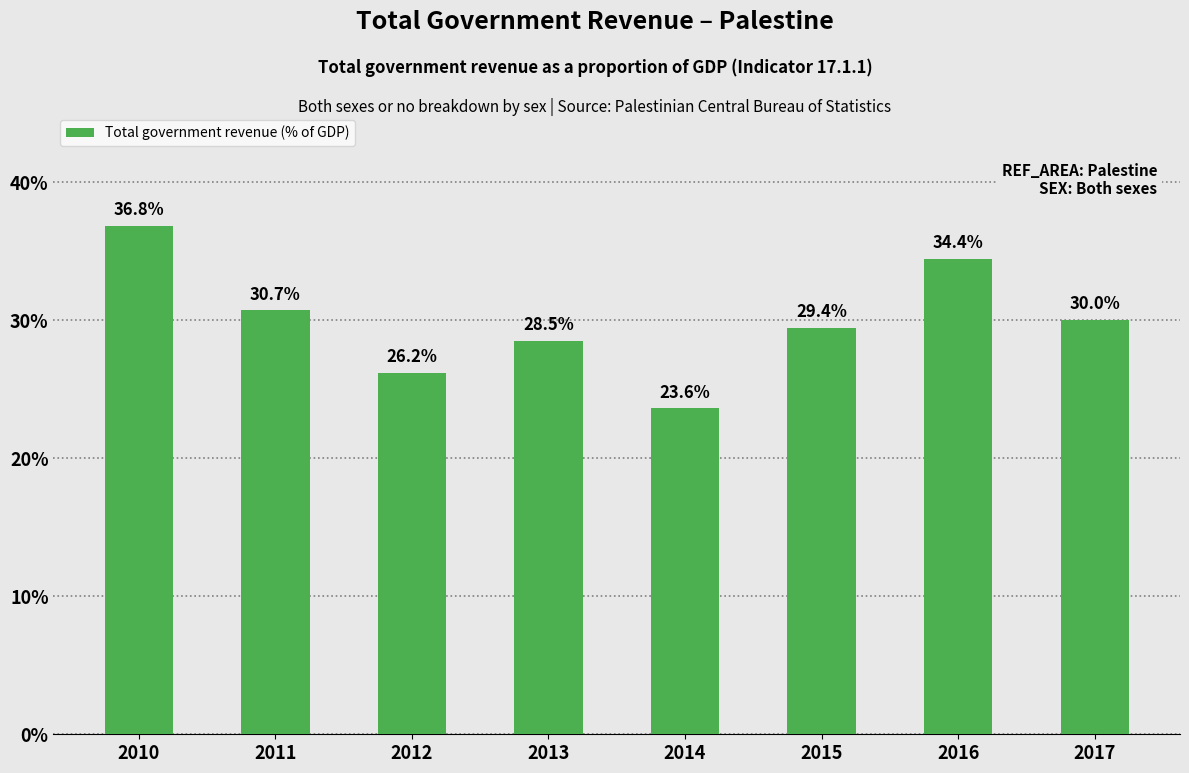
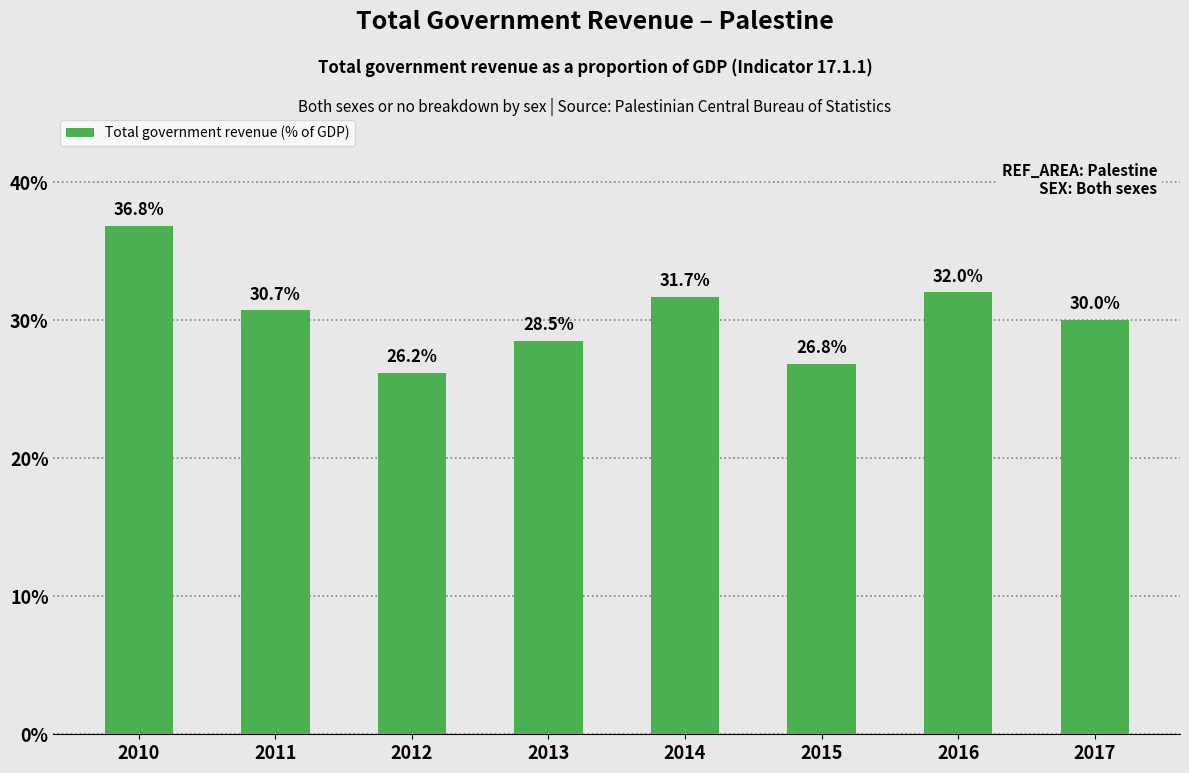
2014: 23.6% -> 31.7%
2015: 29.4% -> 26.8%
2016: 34.4% -> 32.0%
